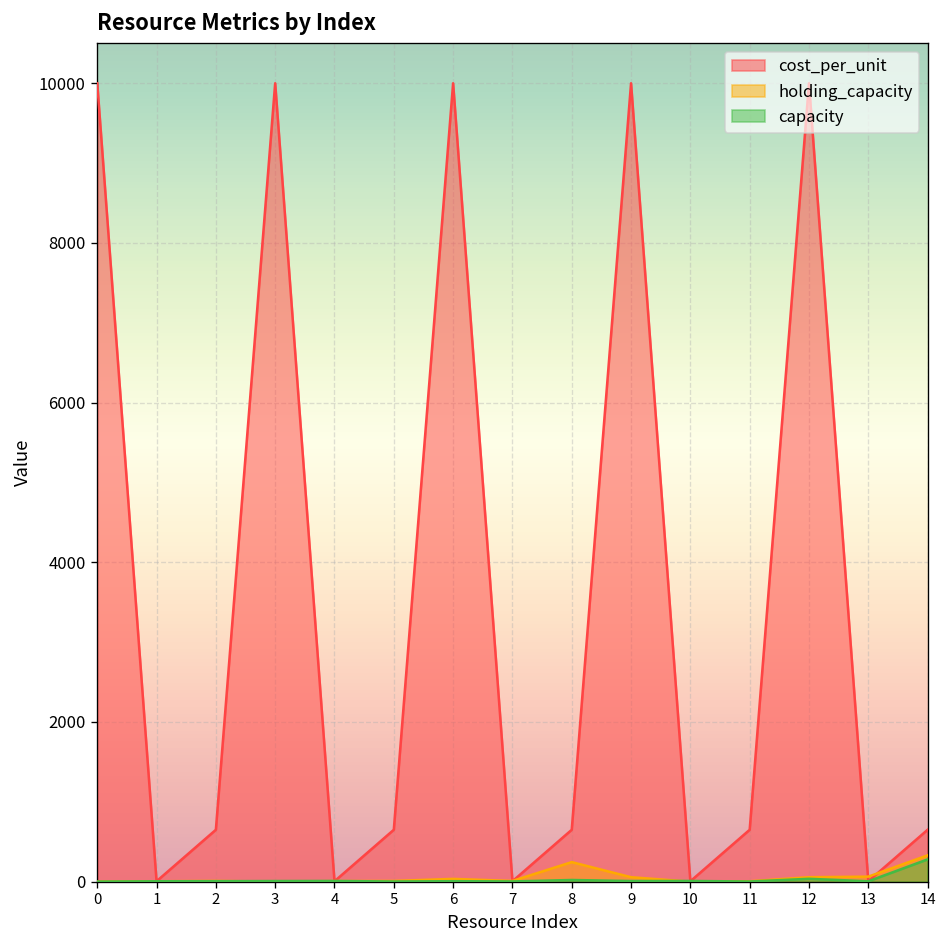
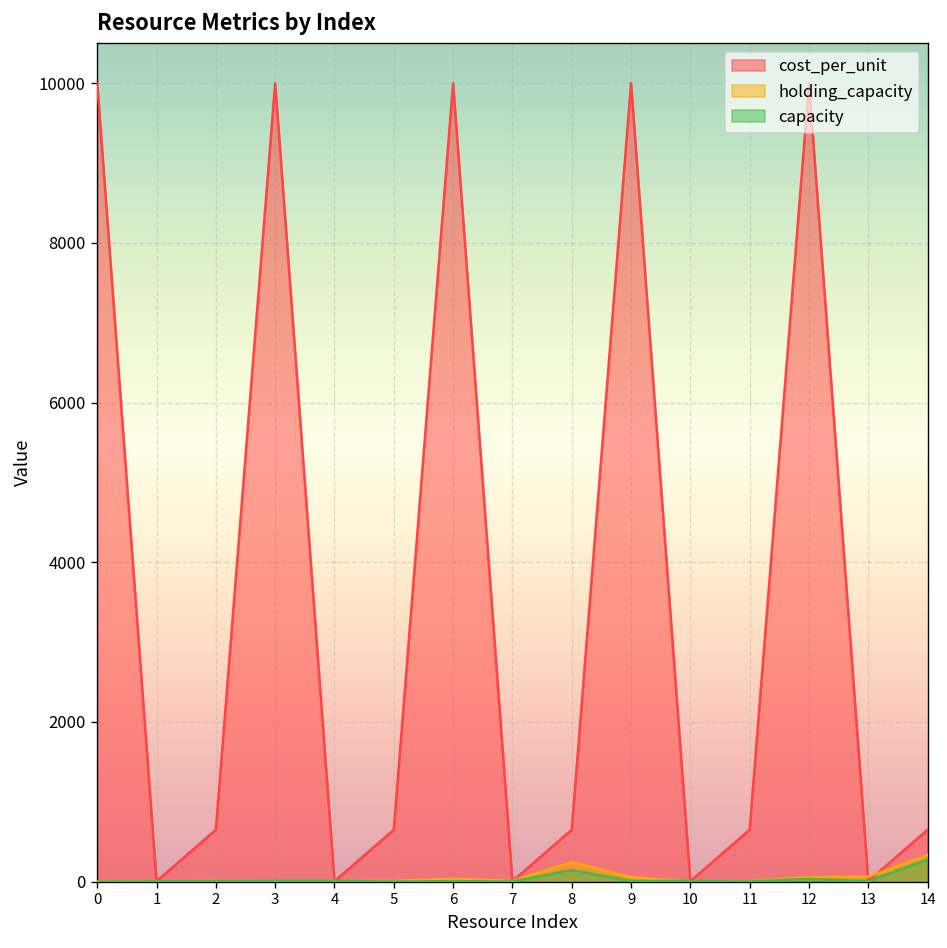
capacity, 8: 0 -> 100
